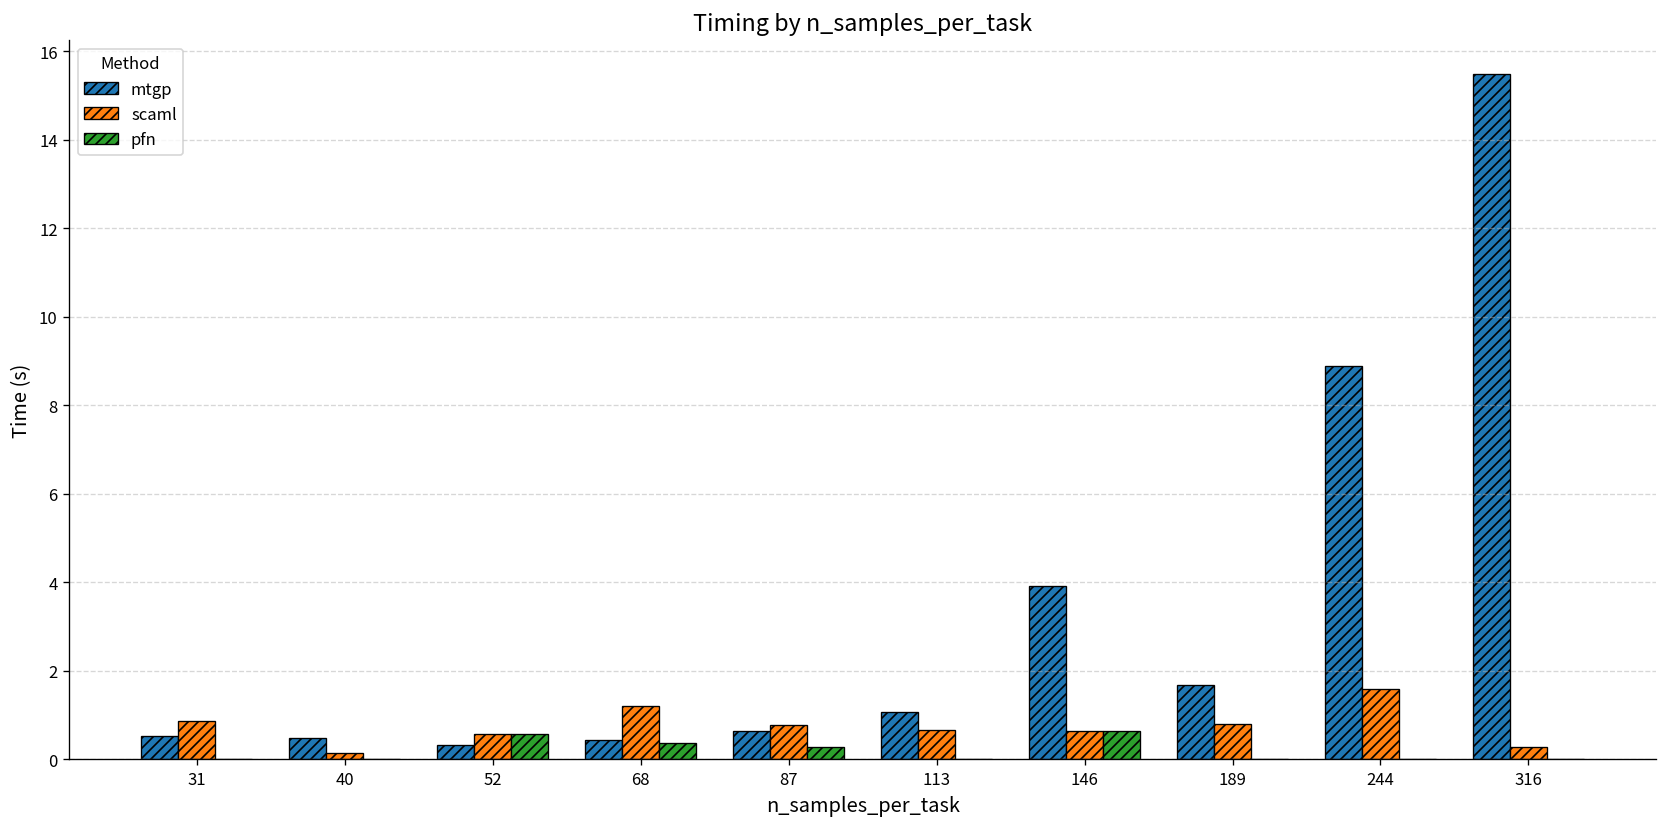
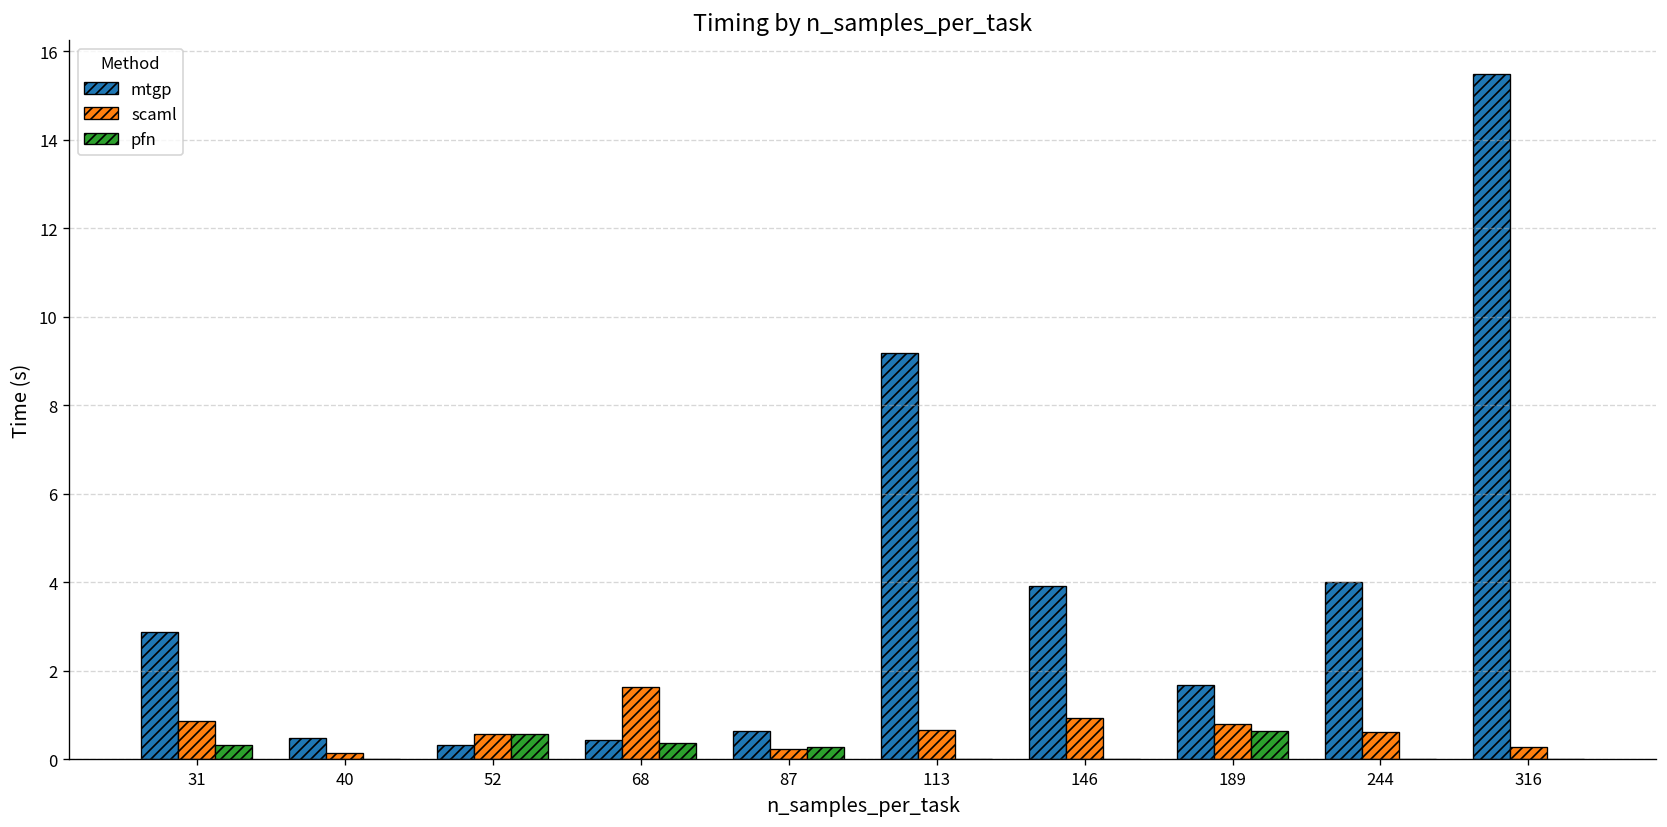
mtgp, 31: 0.5 -> 2.9
pfn, 31: 0.0 -> 0.3
scaml, 68: 1.2 -> 1.6
scaml, 87: 0.8 -> 0.2
mtgp, 113: 1.1 -> 9.2
scaml, 146: 0.6 -> 0.9
pfn, 146: 0.6 -> 0.0
pfn, 189: 0.0 -> 0.6
mtgp, 244: 8.9 -> 4.0
scaml, 244: 1.6 -> 0.6
